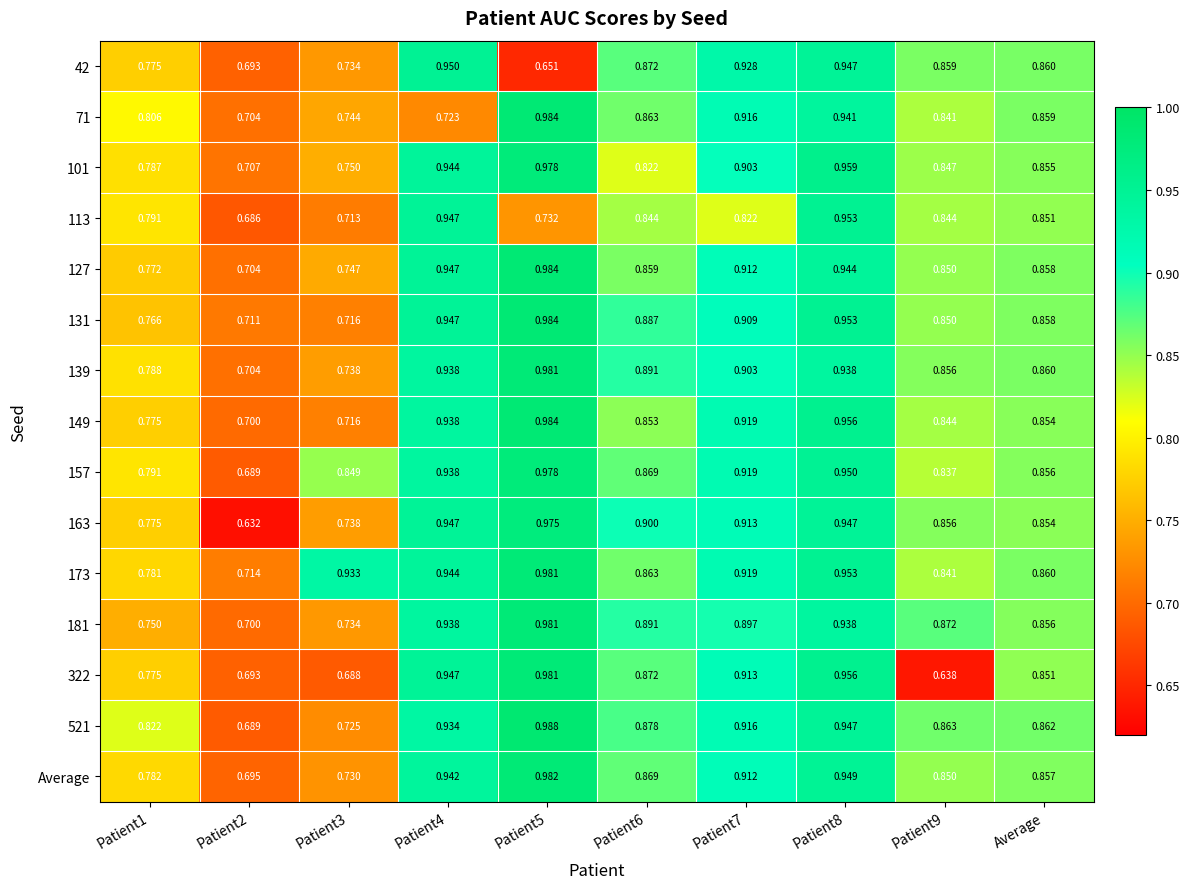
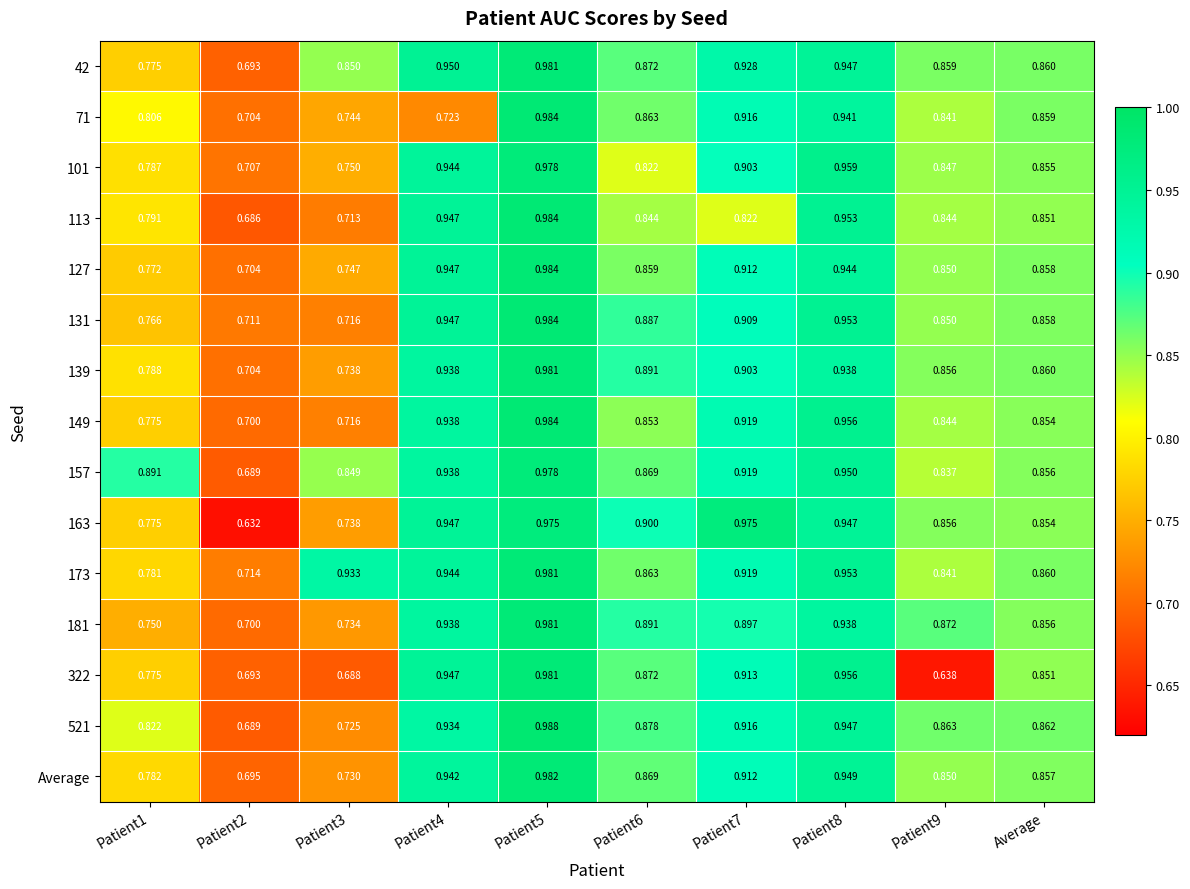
42, Patient3: 0.734 -> 0.850
42, Patient5: 0.651 -> 0.981
113, Patient5: 0.732 -> 0.984
157, Patient1: 0.791 -> 0.891
163, Patient7: 0.913 -> 0.975
